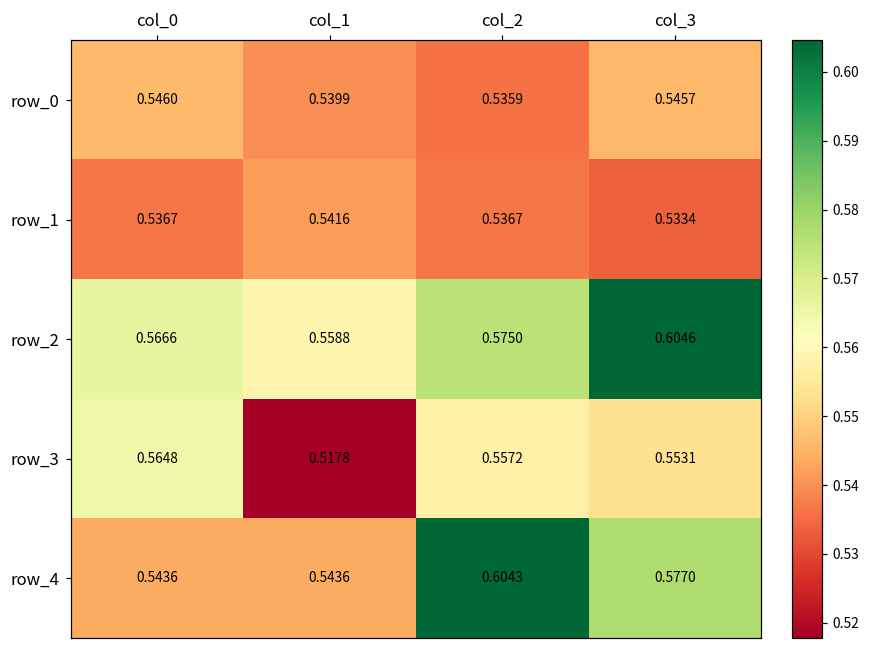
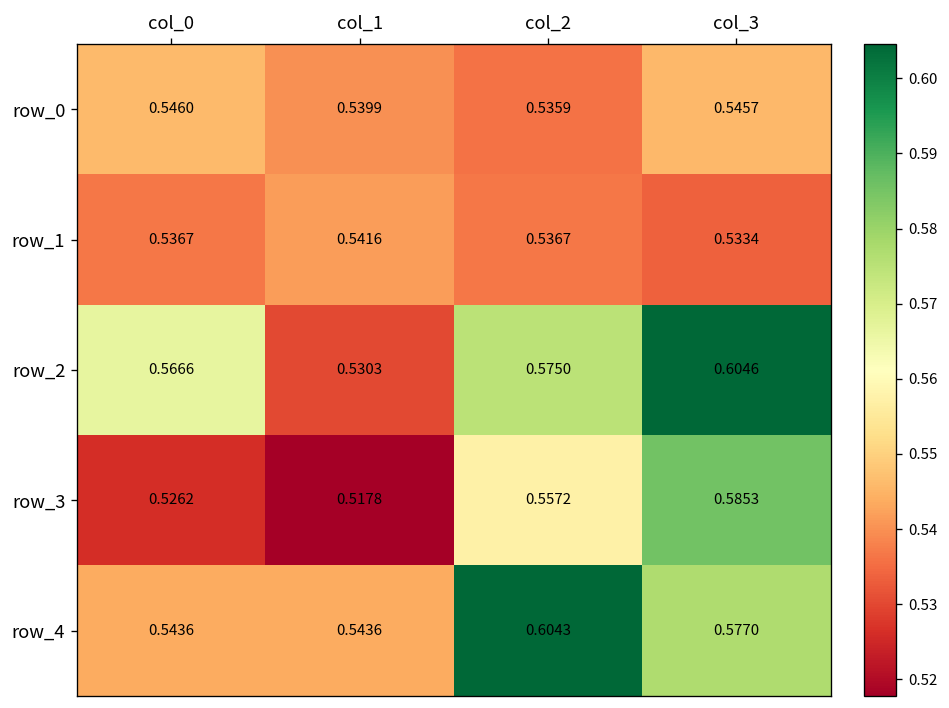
row_2, col_1: 0.5588 -> 0.5303
row_3, col_0: 0.5648 -> 0.5262
row_3, col_3: 0.5531 -> 0.5853
